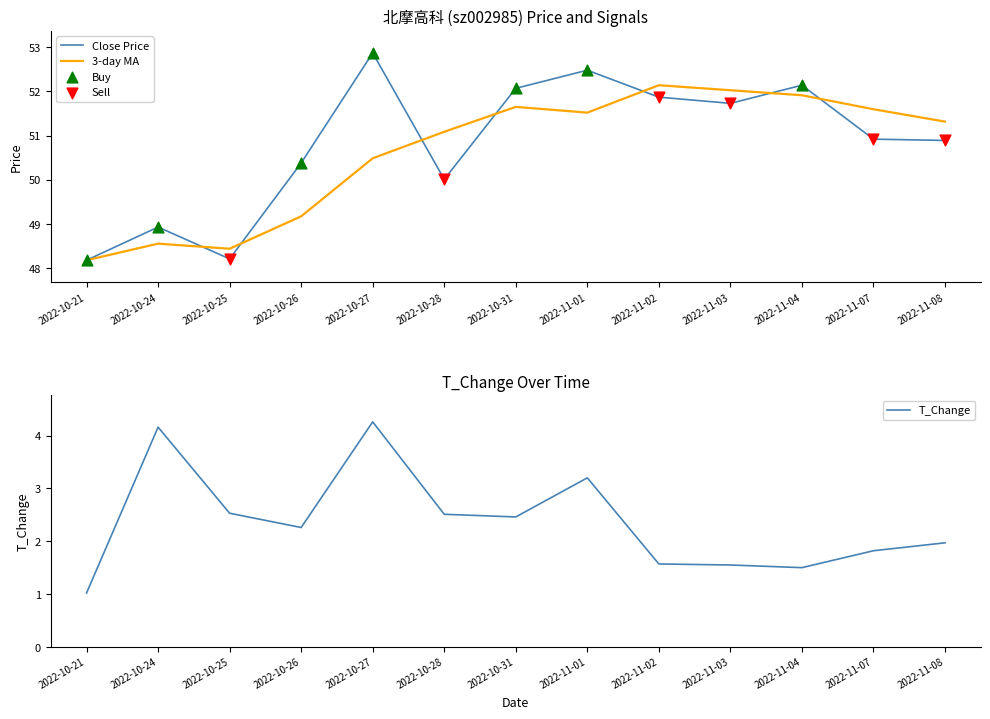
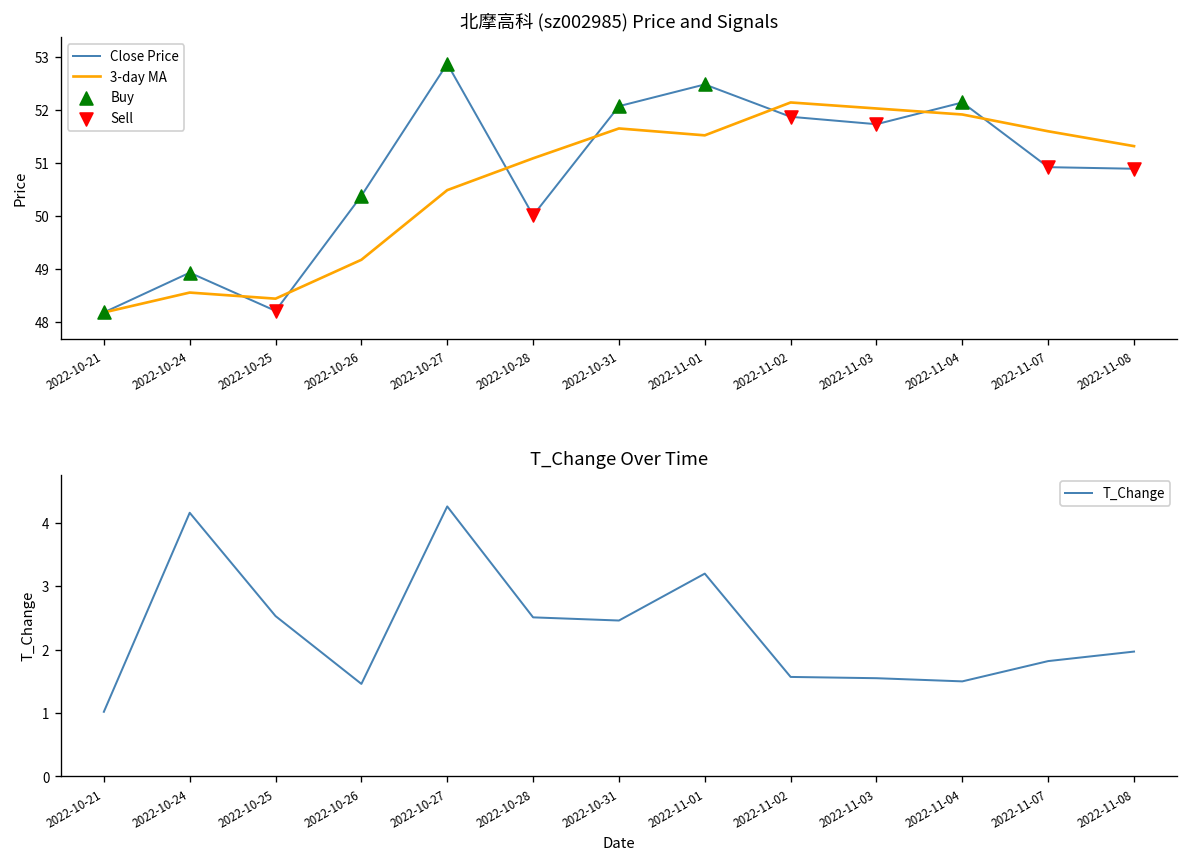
T_Change Over Time, 2022-10-26: 2.3 -> 1.5
